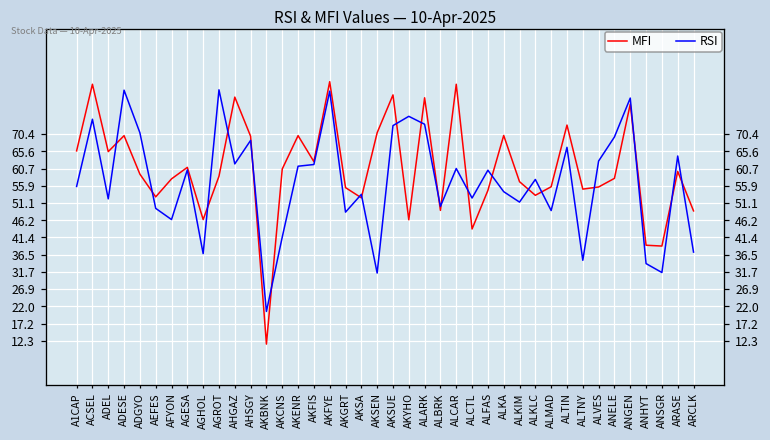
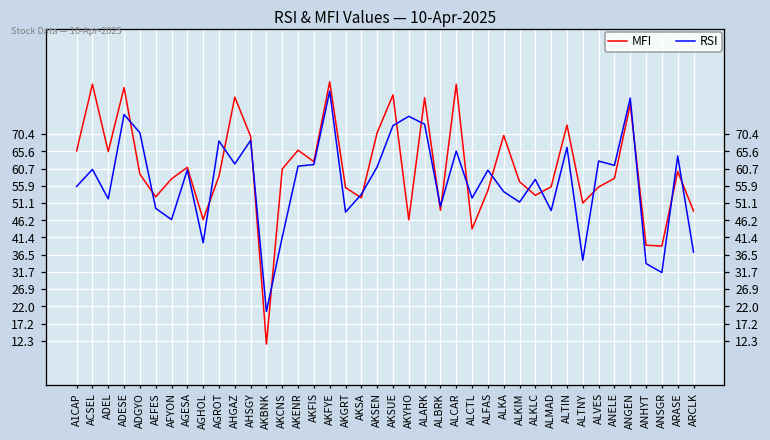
RSI, ACSEL: 75 -> 61
MFI, ADESE: 70 -> 84
RSI, ADESE: 83 -> 76
RSI, AGHOL: 37 -> 40
RSI, AGROT: 83 -> 69
MFI, AKENR: 70 -> 66
RSI, AKSEN: 31 -> 61
RSI, ALCAR: 61 -> 66
MFI, ALTNY: 55 -> 51
RSI, ANELE: 70 -> 62
